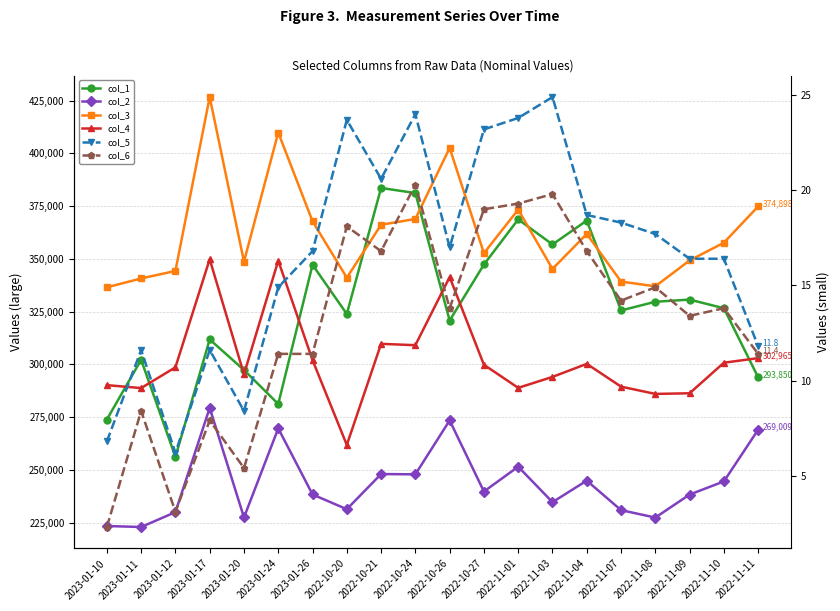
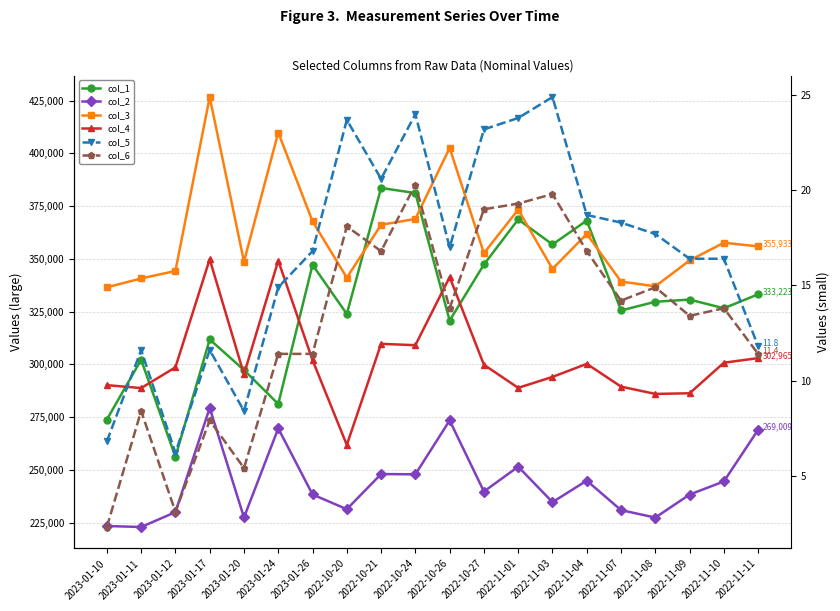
col_1, 2022-11-11: 293,850 -> 333,223
col_3, 2022-11-11: 374,898 -> 355,933
